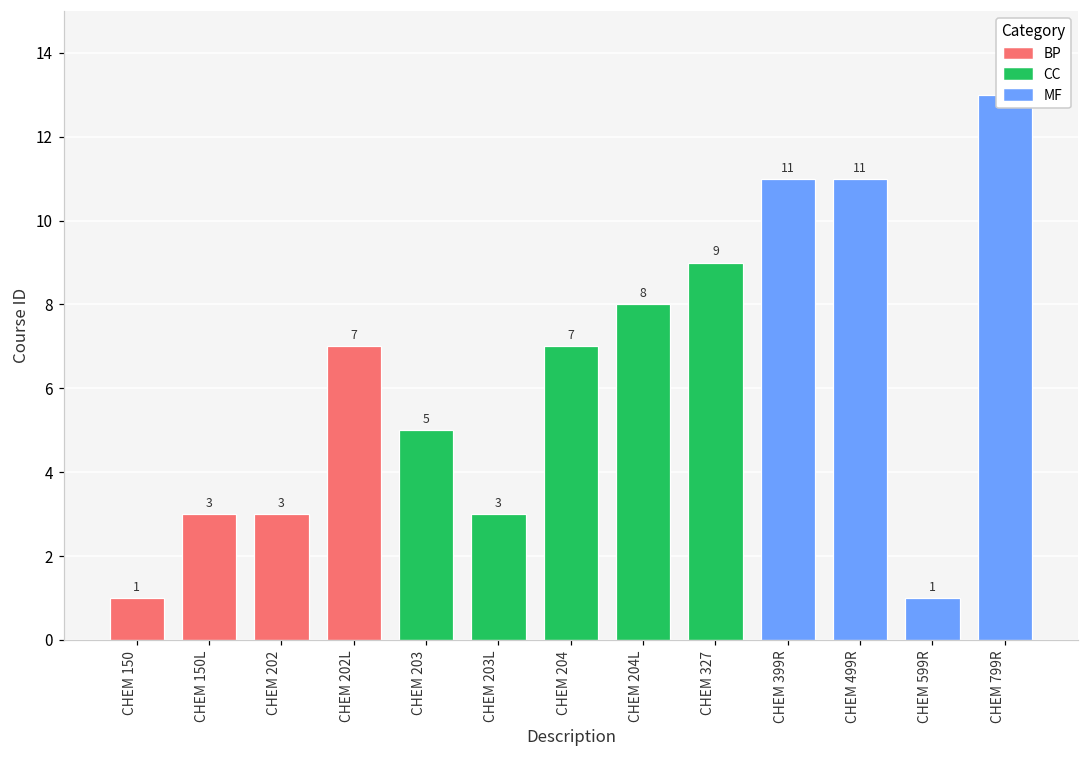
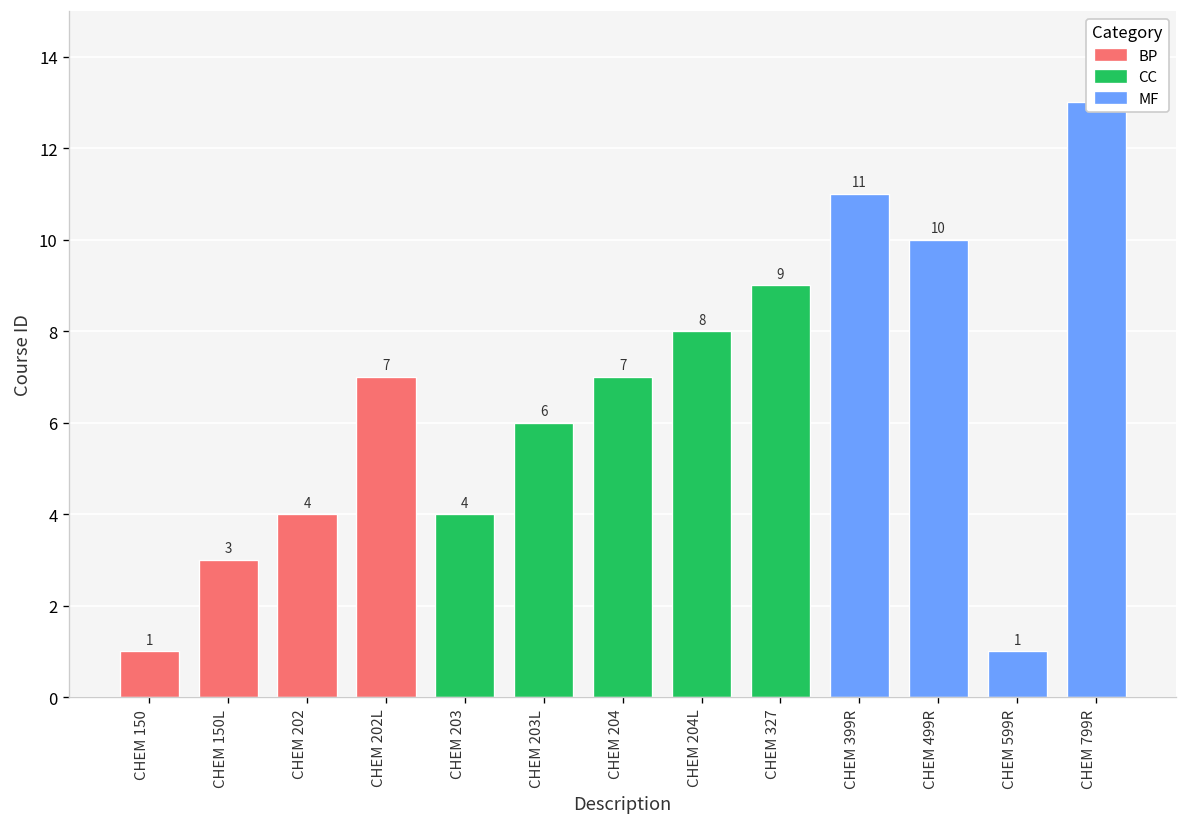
CHEM 202: 3 -> 4
CHEM 203: 5 -> 4
CHEM 203L: 3 -> 6
CHEM 499R: 11 -> 10
